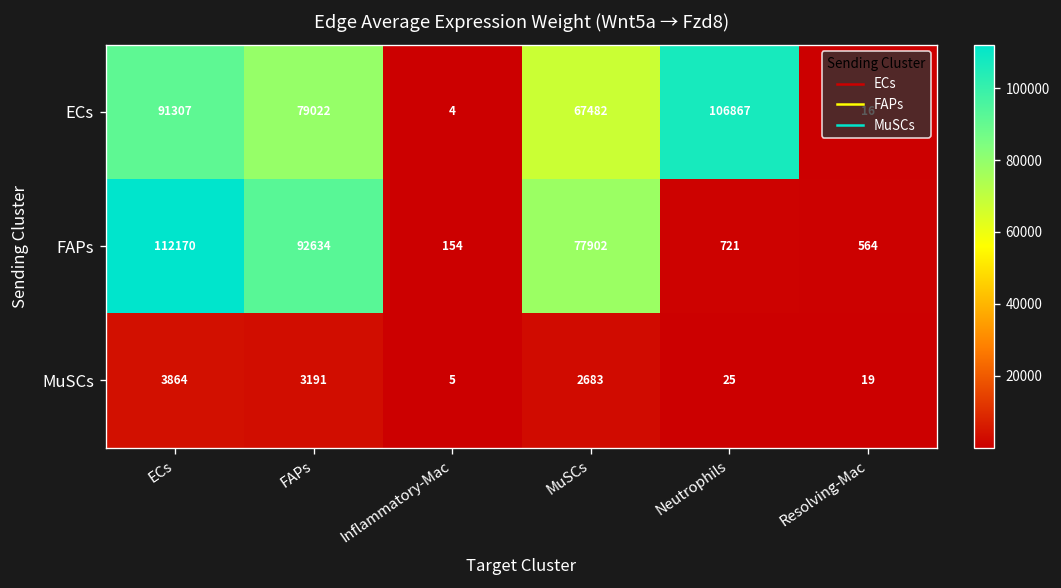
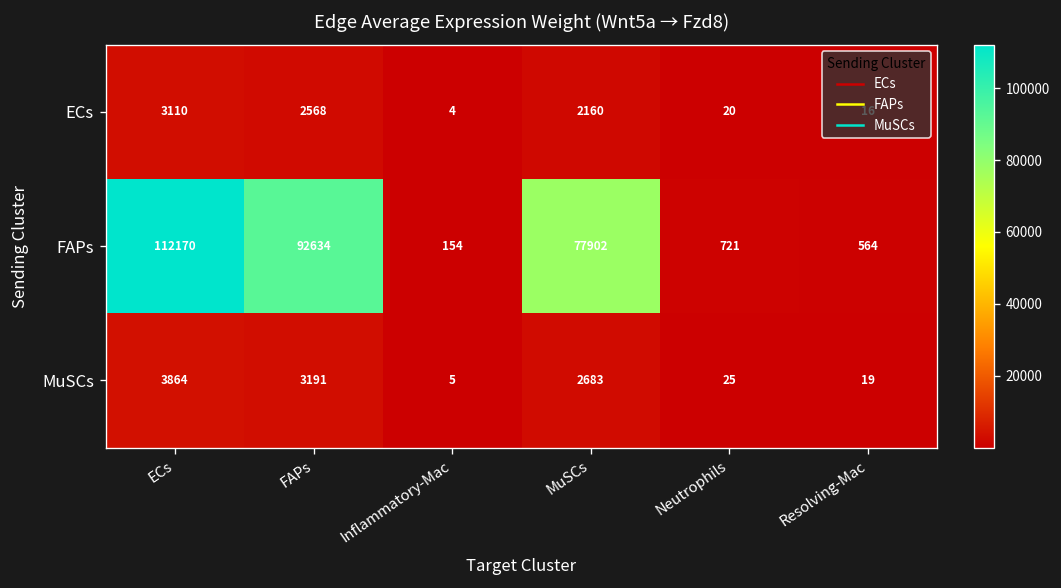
ECs, ECs: 91307 -> 3110
ECs, FAPs: 79022 -> 2568
ECs, MuSCs: 67482 -> 2160
ECs, Neutrophils: 106867 -> 20
